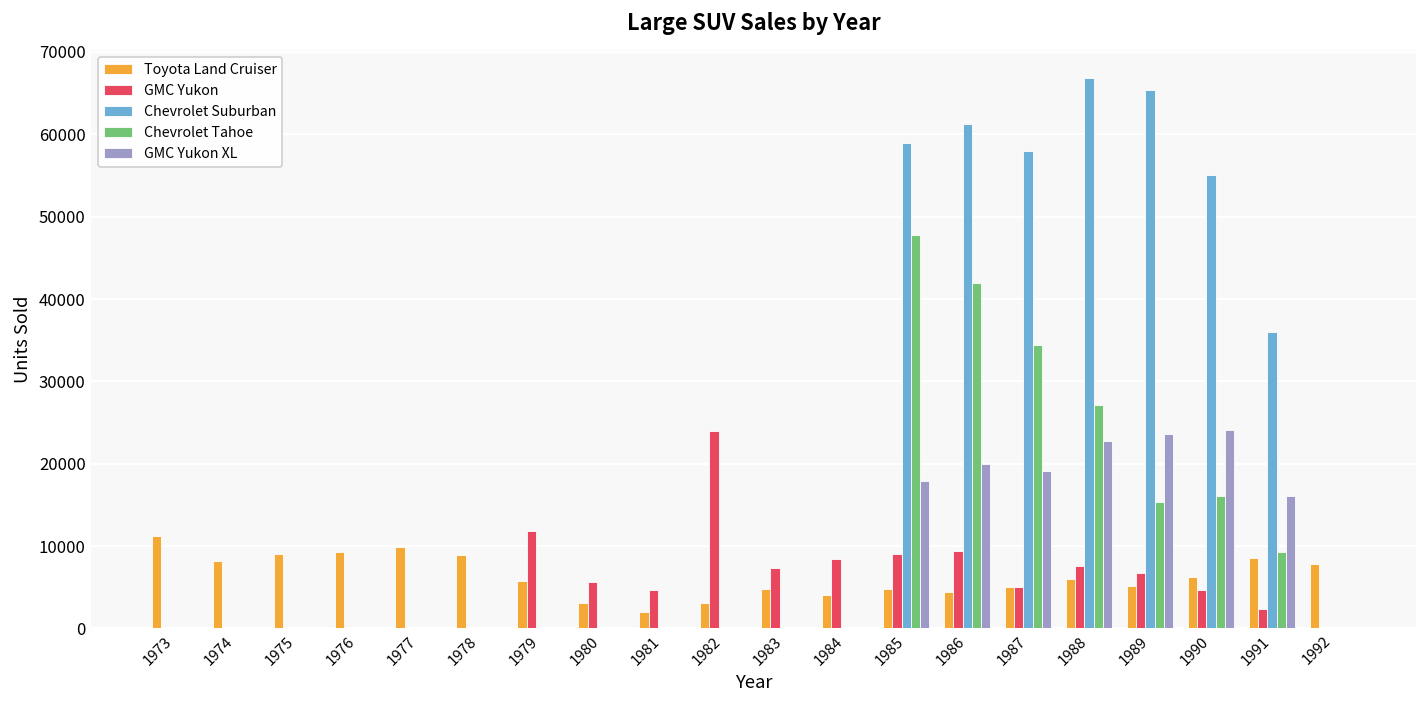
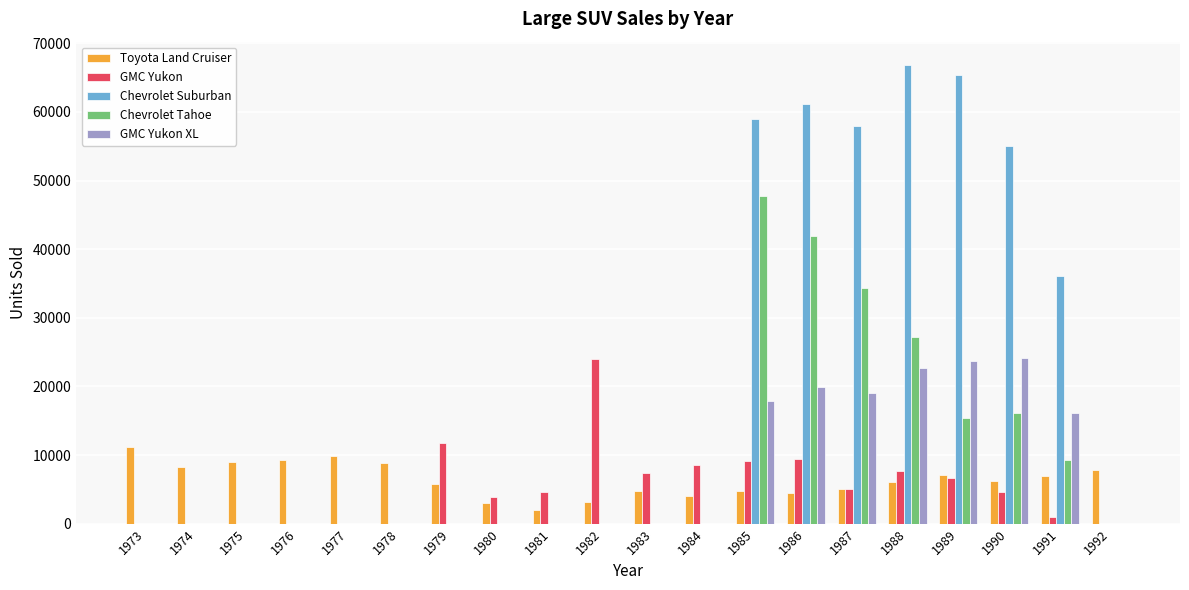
GMC Yukon, 1980: 6000 -> 4000
Toyota Land Cruiser, 1989: 5000 -> 7000
Toyota Land Cruiser, 1991: 9000 -> 7000
GMC Yukon, 1991: 2000 -> 1000
